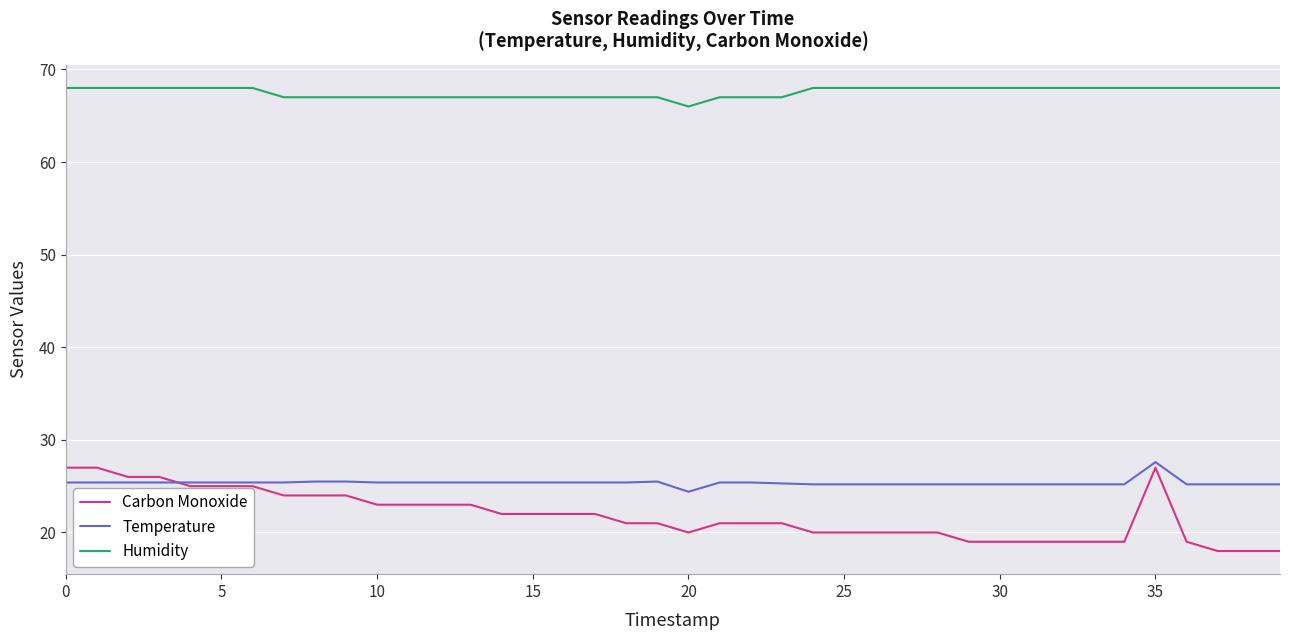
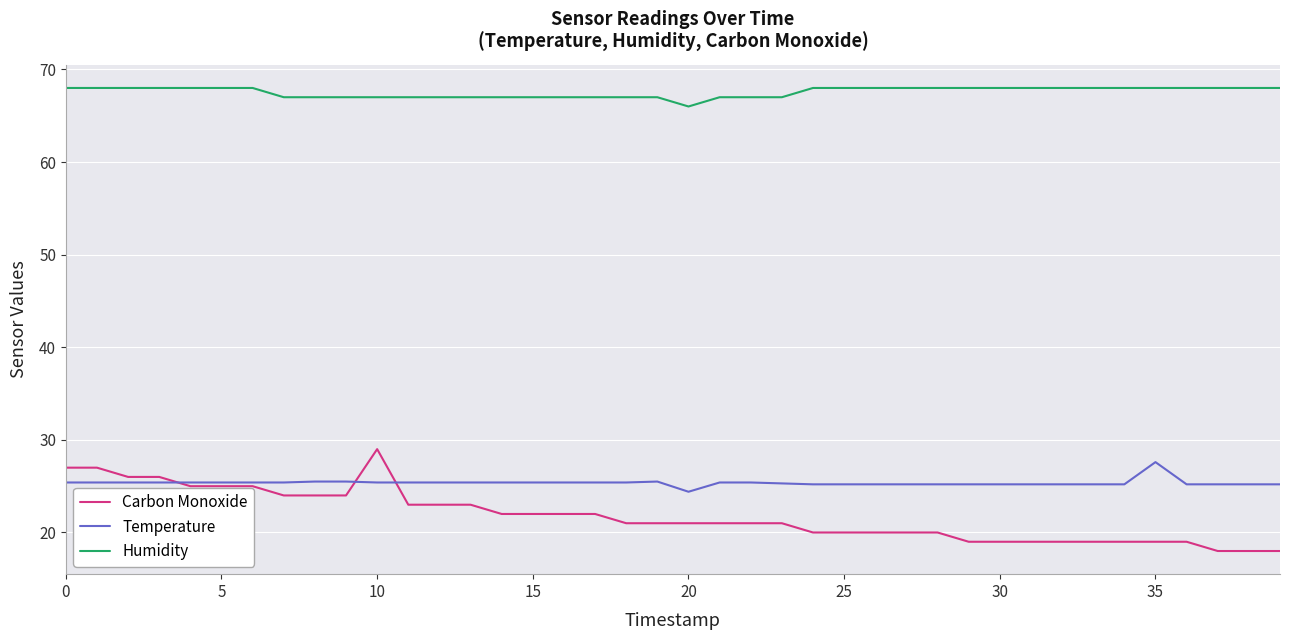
Carbon Monoxide, 10: 23 -> 29
Carbon Monoxide, 20: 20 -> 21
Carbon Monoxide, 35: 27 -> 19
